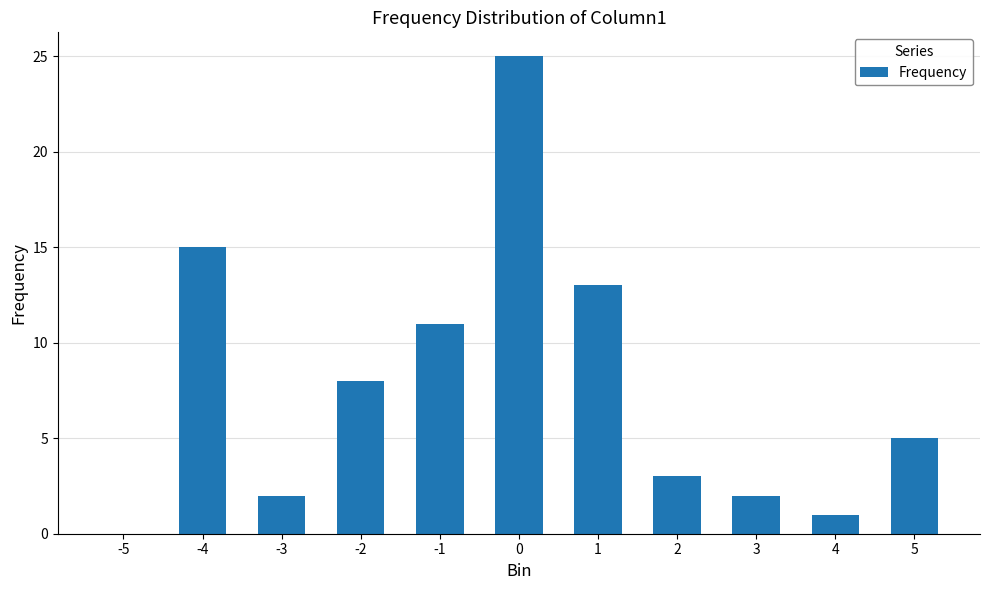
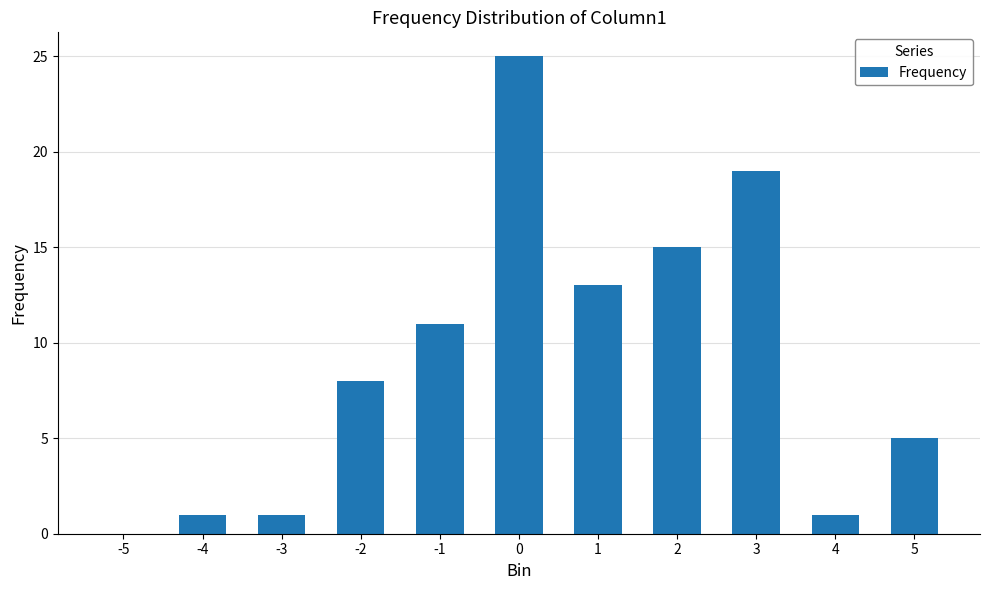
-4: 15 -> 1
-3: 2 -> 1
2: 3 -> 15
3: 2 -> 19
